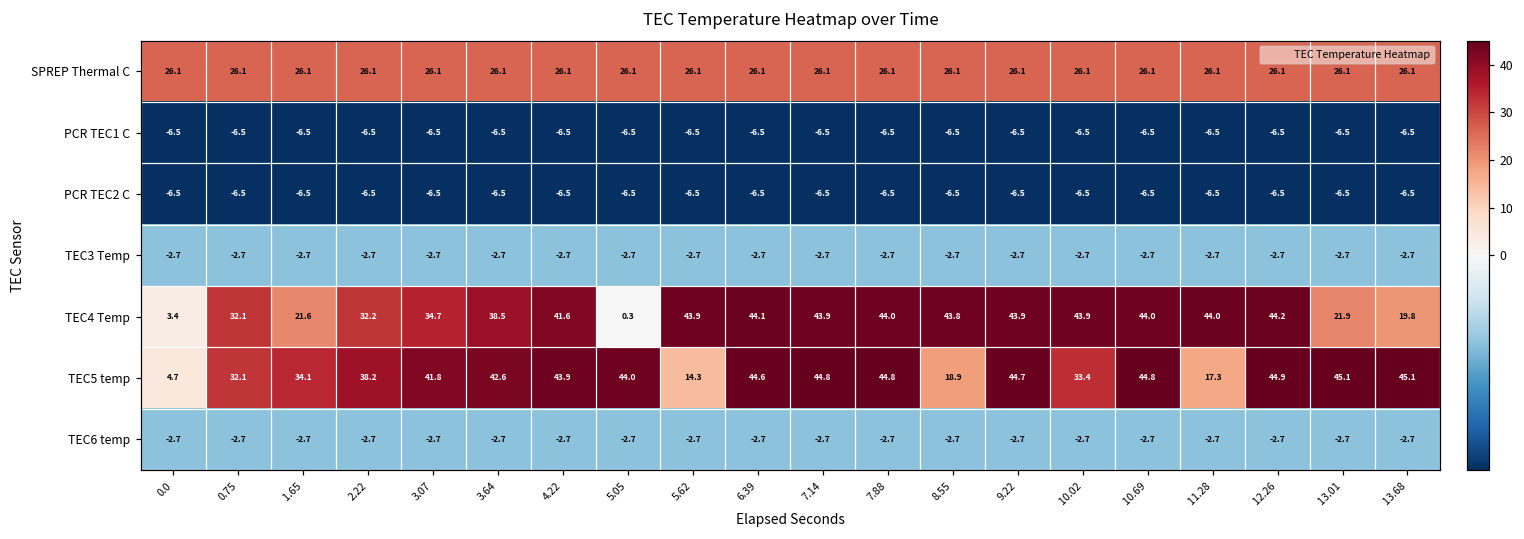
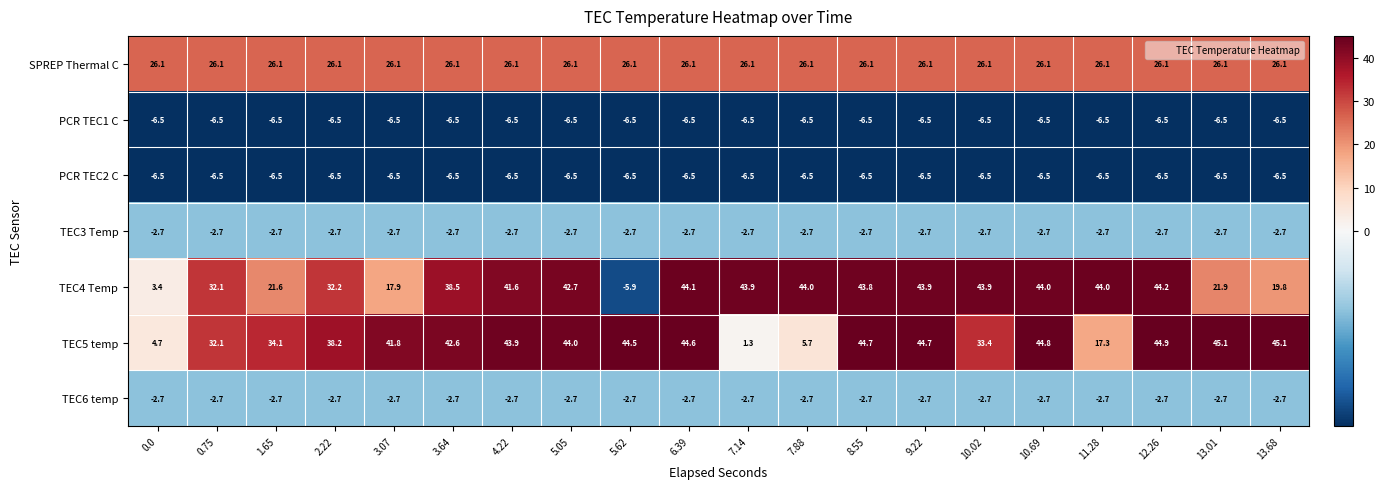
TEC4 Temp, 3.07: 34.7 -> 17.9
TEC4 Temp, 5.05: 0.3 -> 42.7
TEC4 Temp, 5.62: 43.9 -> -5.9
TEC5 temp, 5.62: 14.3 -> 44.5
TEC5 temp, 7.14: 44.8 -> 1.3
TEC5 temp, 7.88: 44.8 -> 5.7
TEC5 temp, 8.55: 18.9 -> 44.7
